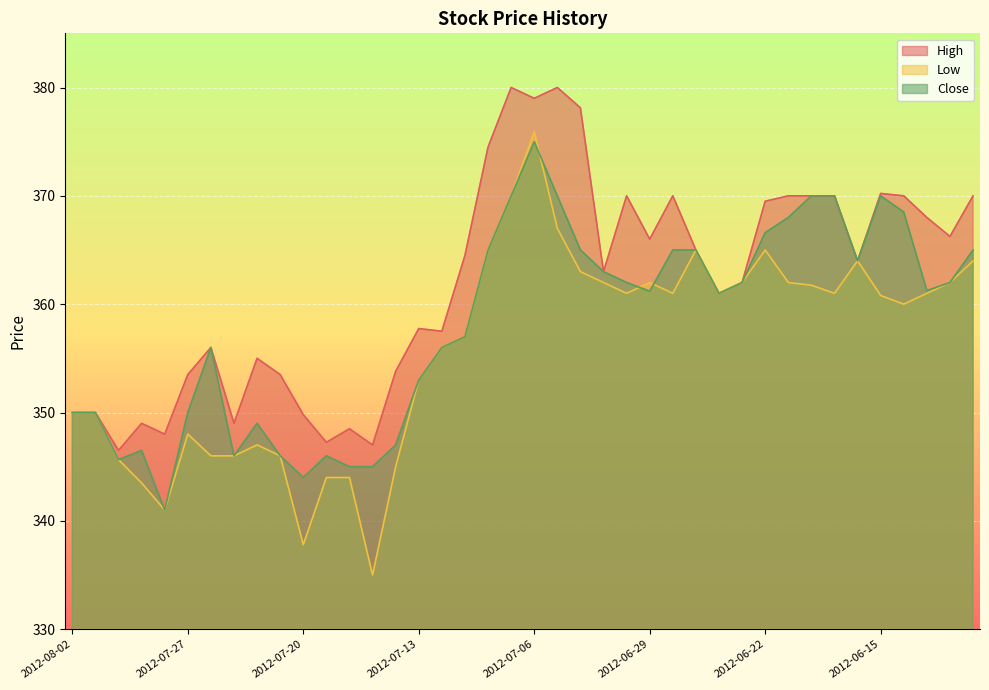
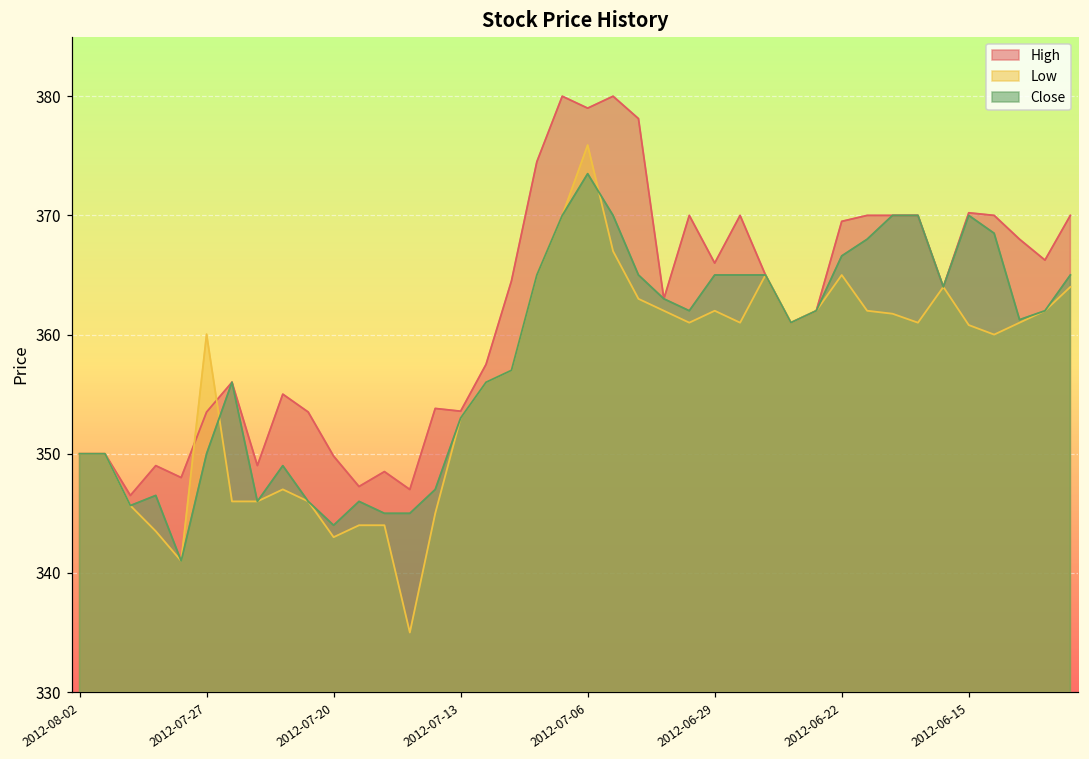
Low, 2012-07-27: 348.0 -> 360.0
Low, 2012-07-20: 337.8 -> 343.0
High, 2012-07-13: 357.8 -> 353.6
Close, 2012-07-06: 375.0 -> 373.5
Close, 2012-06-29: 361.2 -> 365.0
